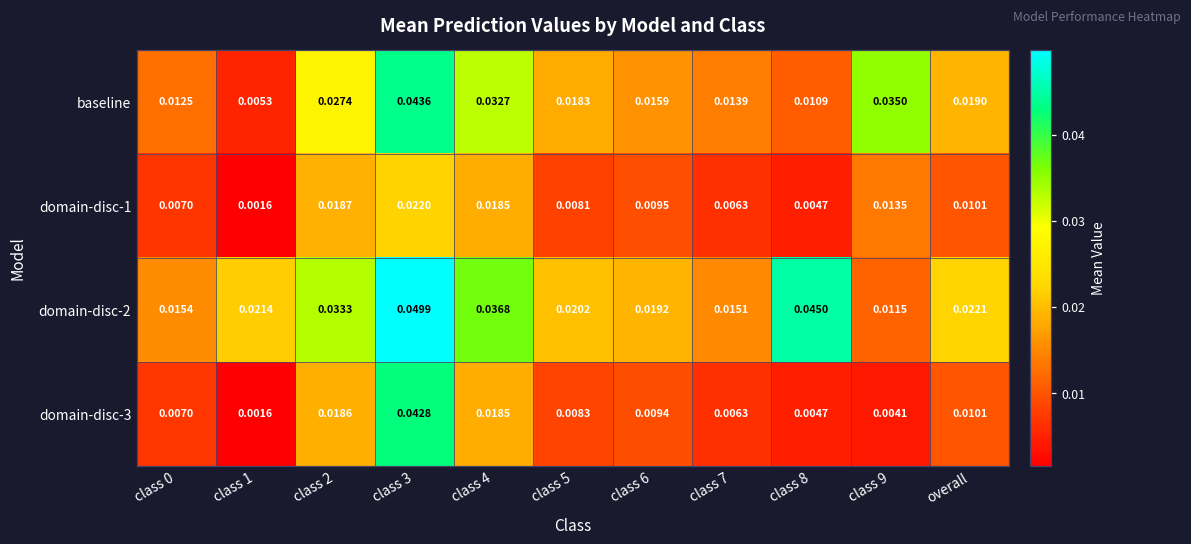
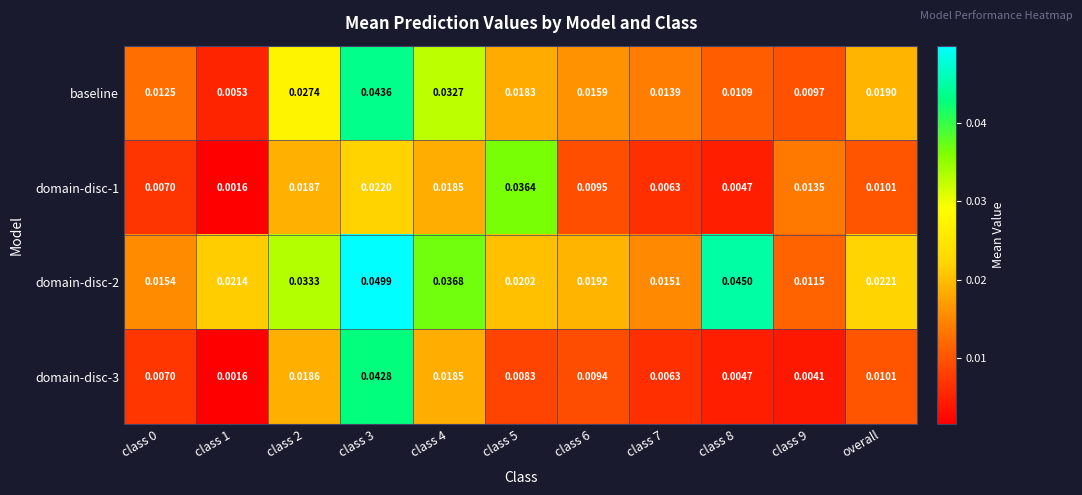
baseline, class 9: 0.0350 -> 0.0097
domain-disc-1, class 5: 0.0081 -> 0.0364
